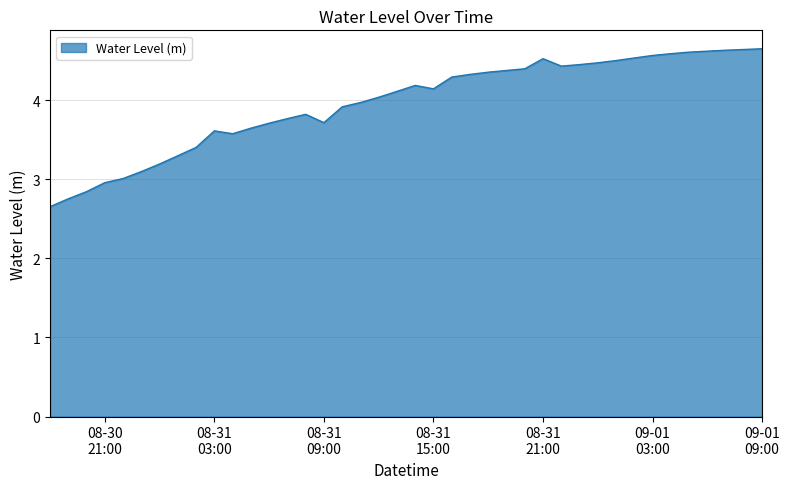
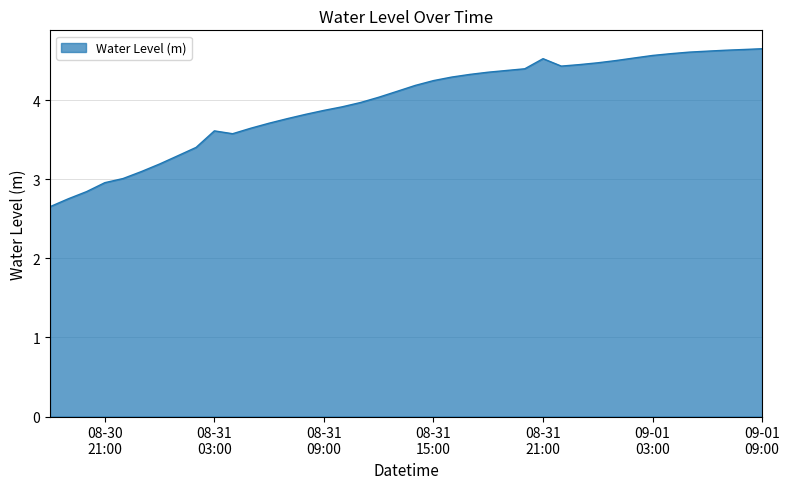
08-31 09:00: 3.7 -> 3.9
08-31 15:00: 4.1 -> 4.2
